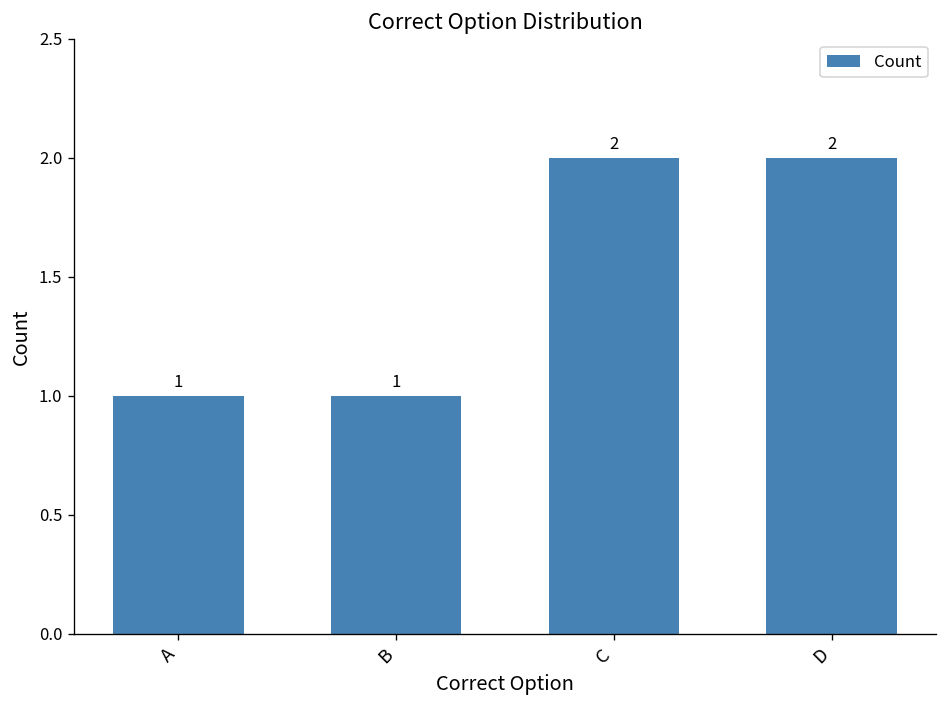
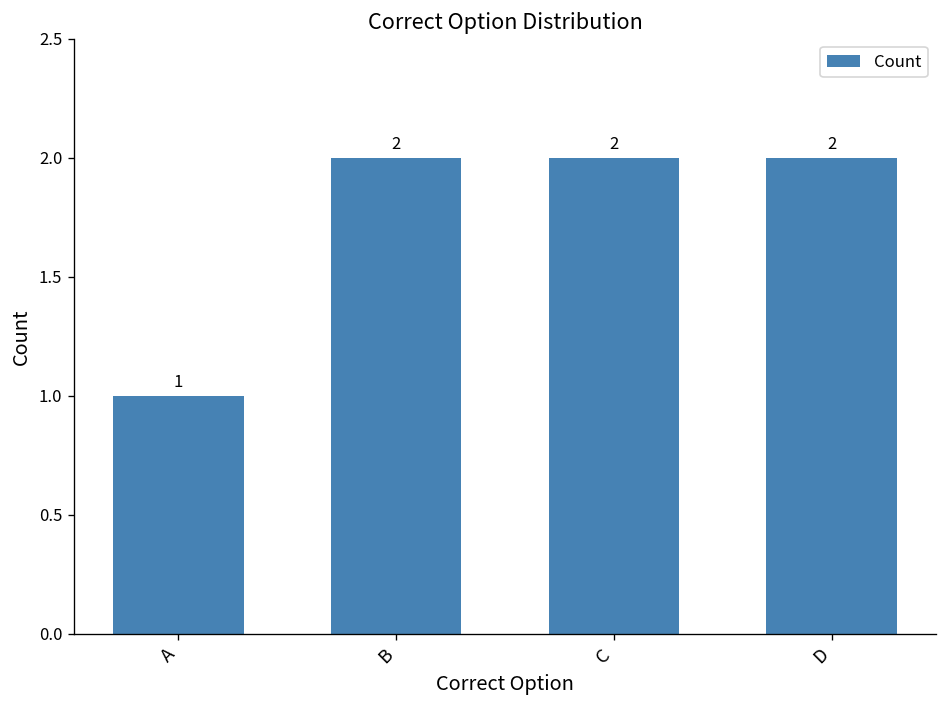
B: 1 -> 2
